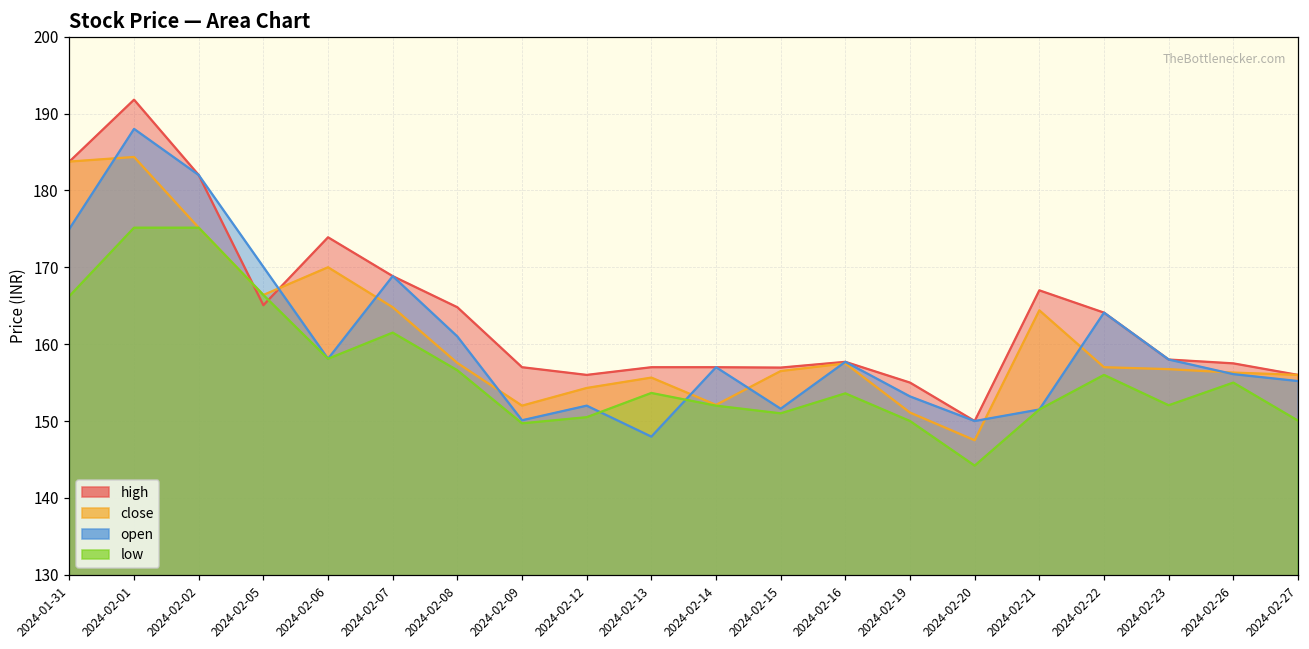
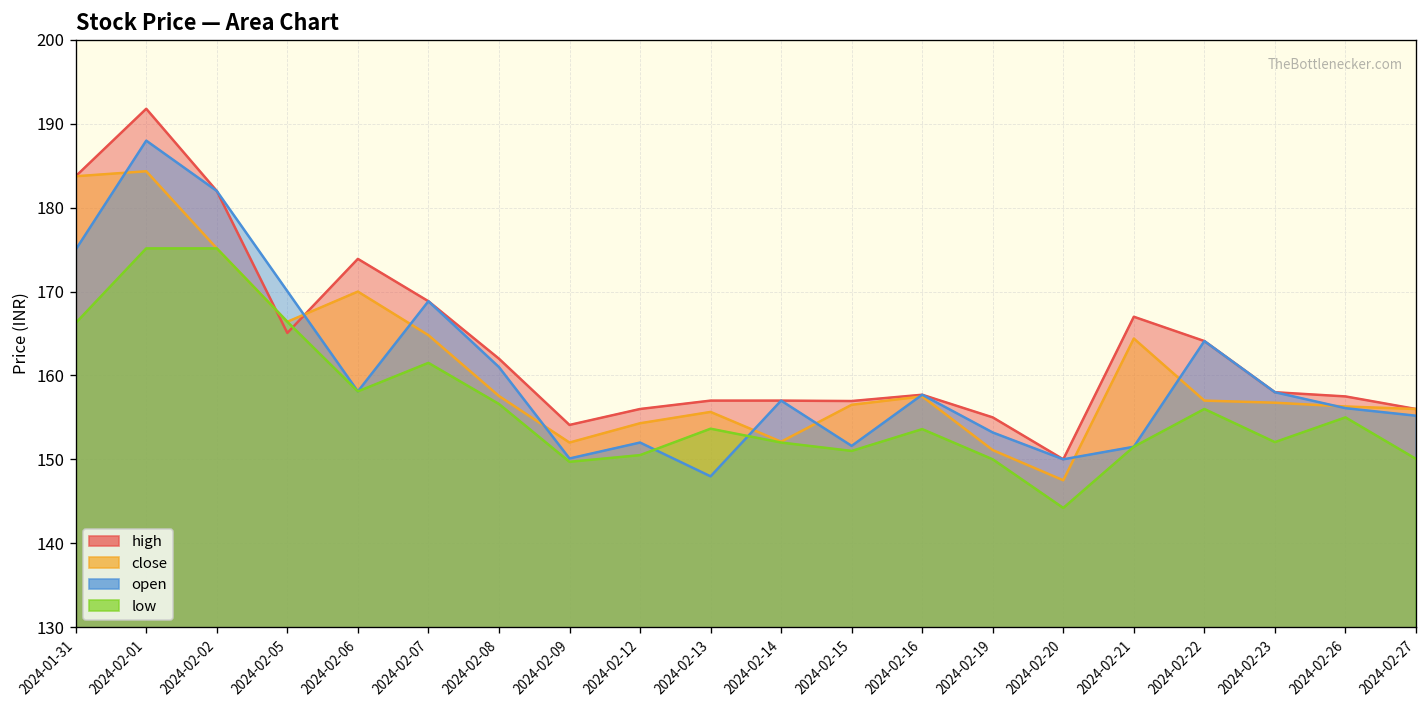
high, 2024-02-08: 165 -> 162
high, 2024-02-09: 157 -> 154
